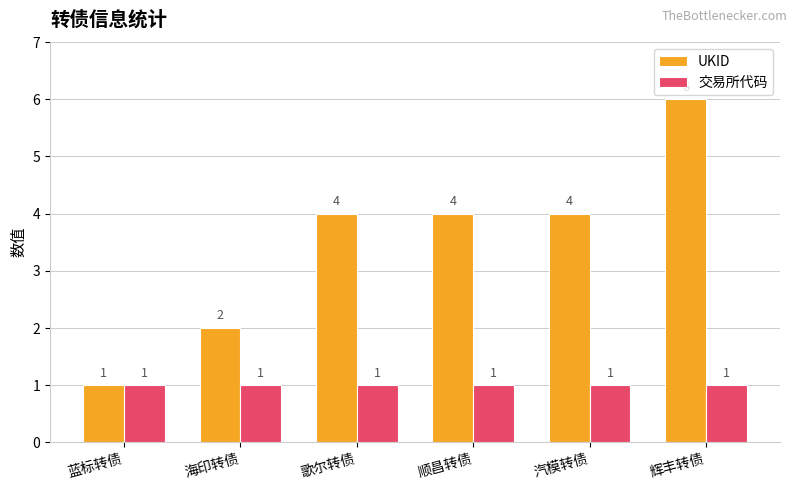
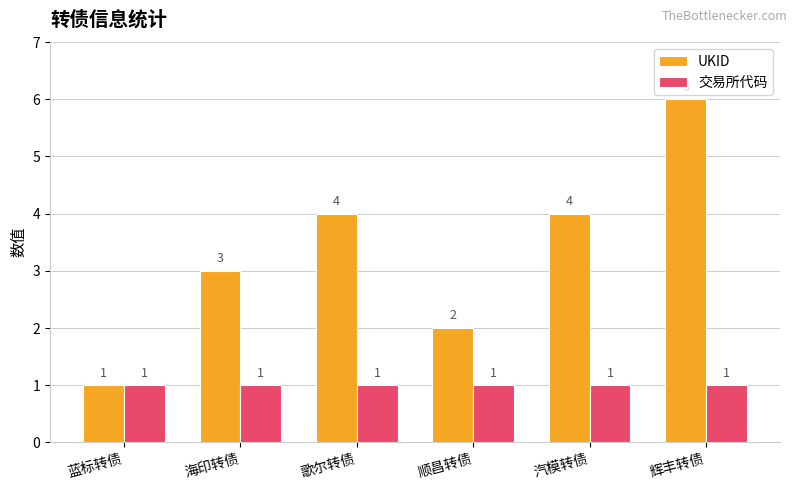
UKID, 海印转债: 2 -> 3
UKID, 顺昌转债: 4 -> 2
